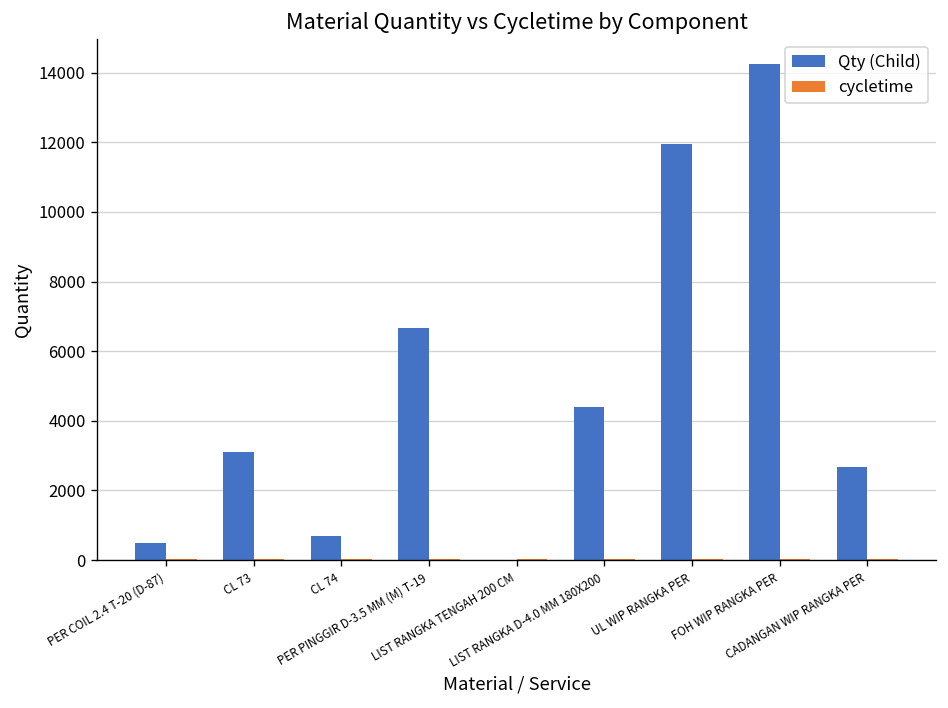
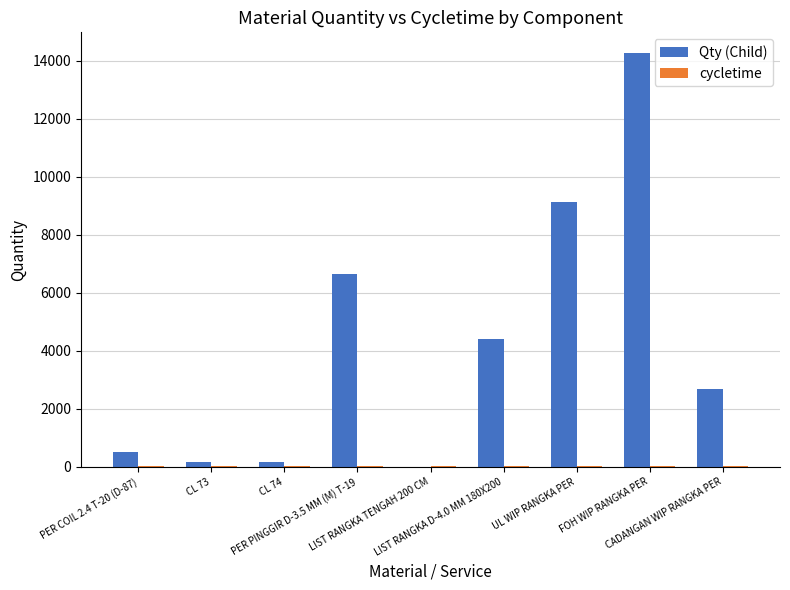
Qty (Child), CL 73: 3100 -> 200
Qty (Child), CL 74: 700 -> 200
Qty (Child), UL WIP RANGKA PER: 12000 -> 9100
